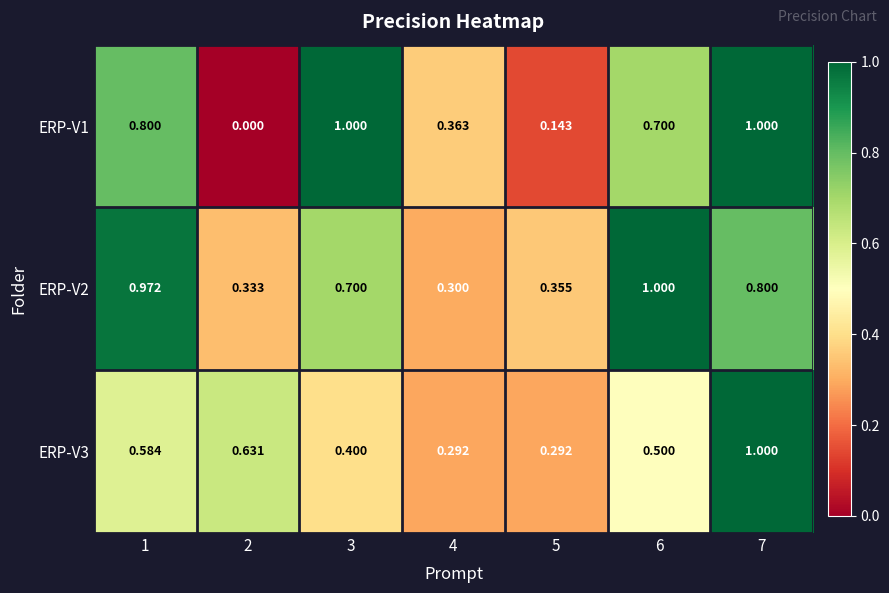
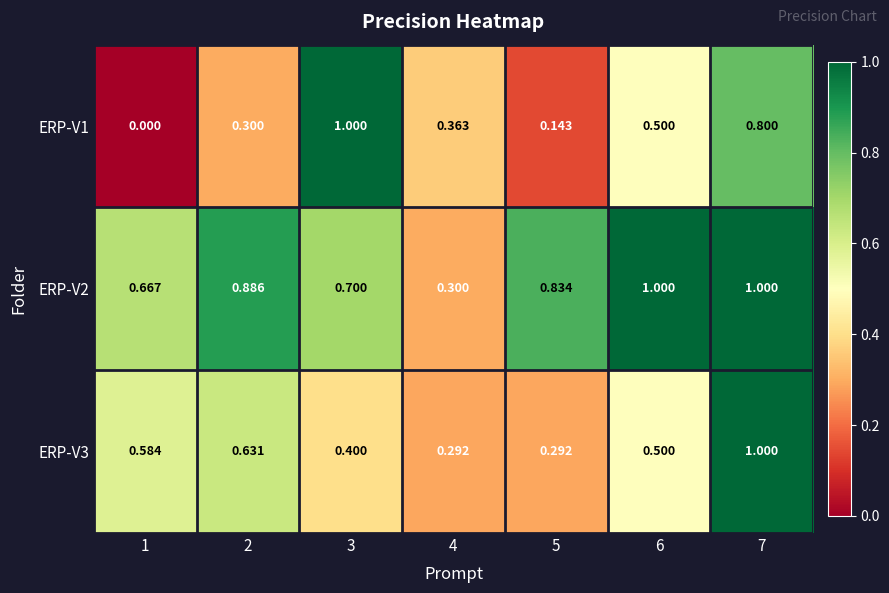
ERP-V1, 1: 0.800 -> 0.000
ERP-V1, 2: 0.000 -> 0.300
ERP-V1, 6: 0.700 -> 0.500
ERP-V1, 7: 1.000 -> 0.800
ERP-V2, 1: 0.972 -> 0.667
ERP-V2, 2: 0.333 -> 0.886
ERP-V2, 5: 0.355 -> 0.834
ERP-V2, 7: 0.800 -> 1.000
